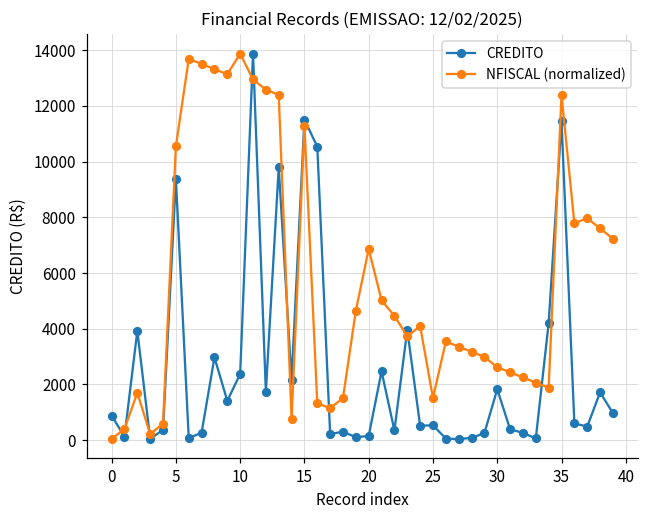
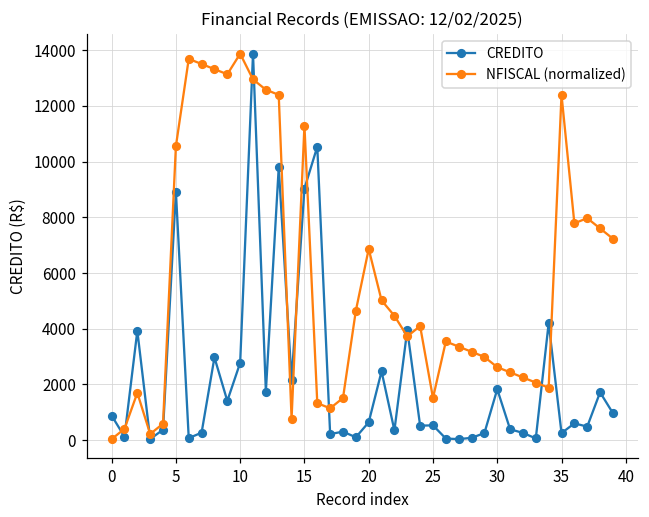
CREDITO, 5: 9400 -> 8900
CREDITO, 10: 2400 -> 2800
CREDITO, 15: 11500 -> 9000
CREDITO, 20: 200 -> 600
CREDITO, 35: 11500 -> 300
